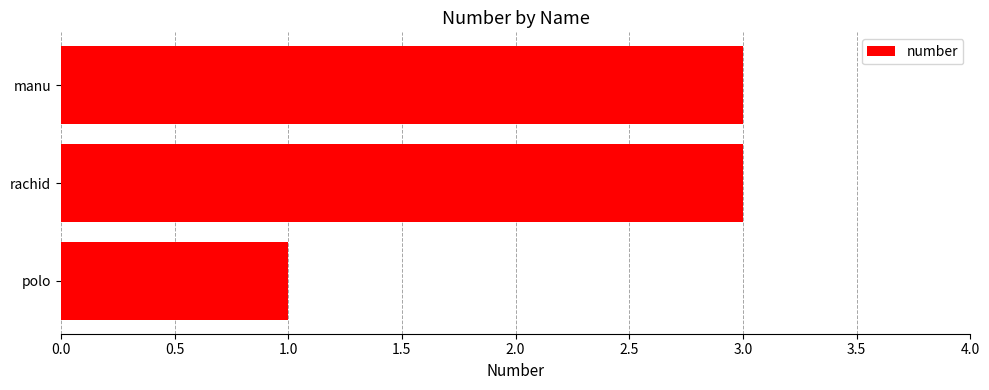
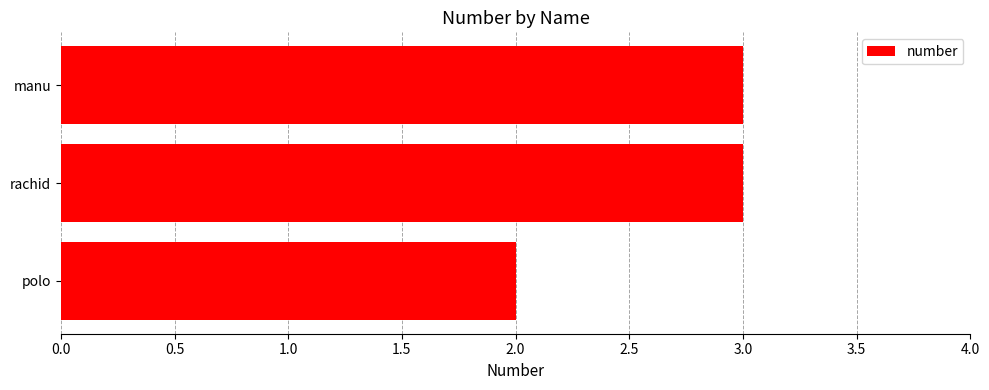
polo: 1 -> 2
